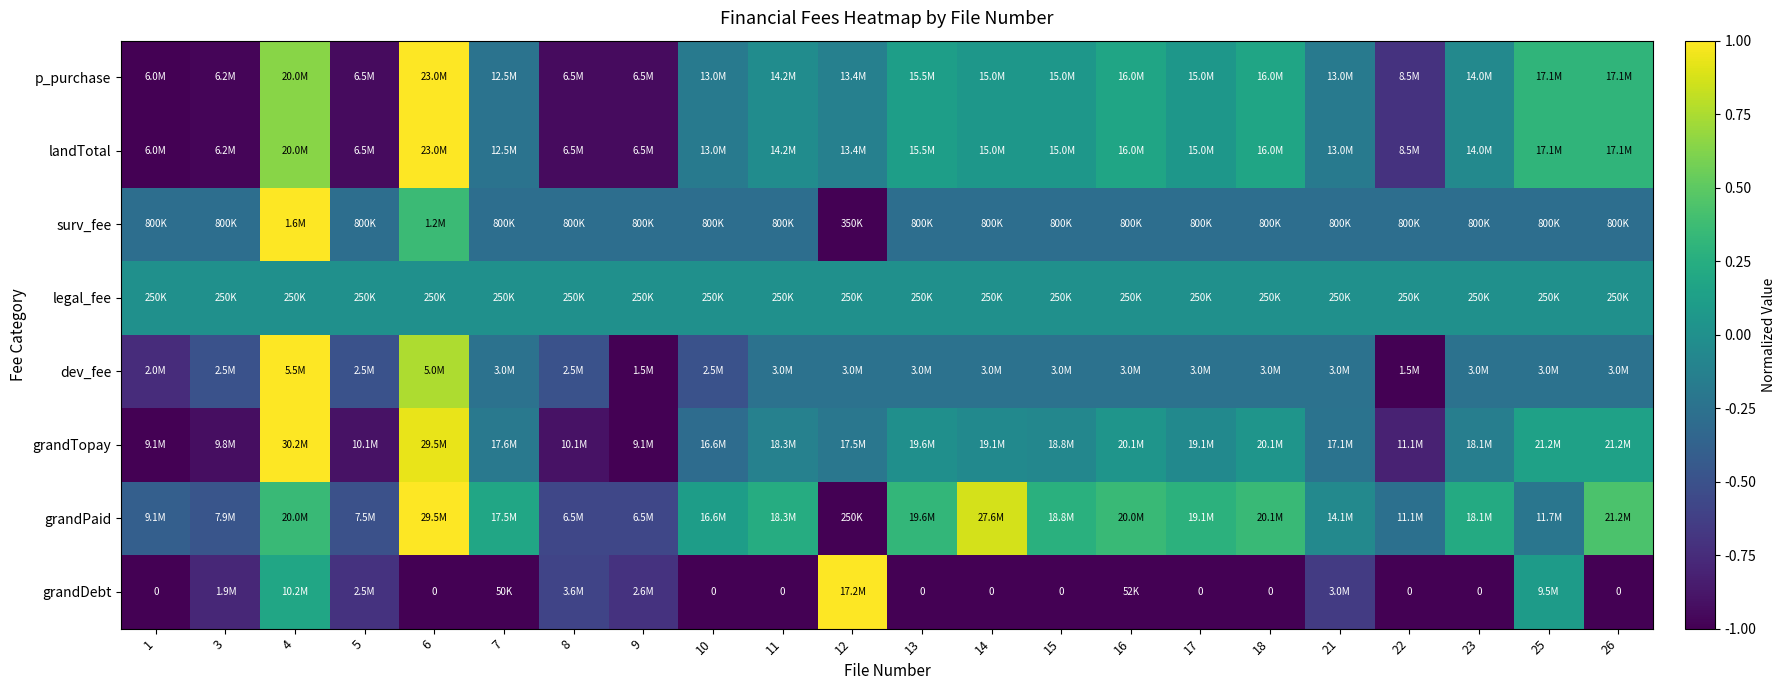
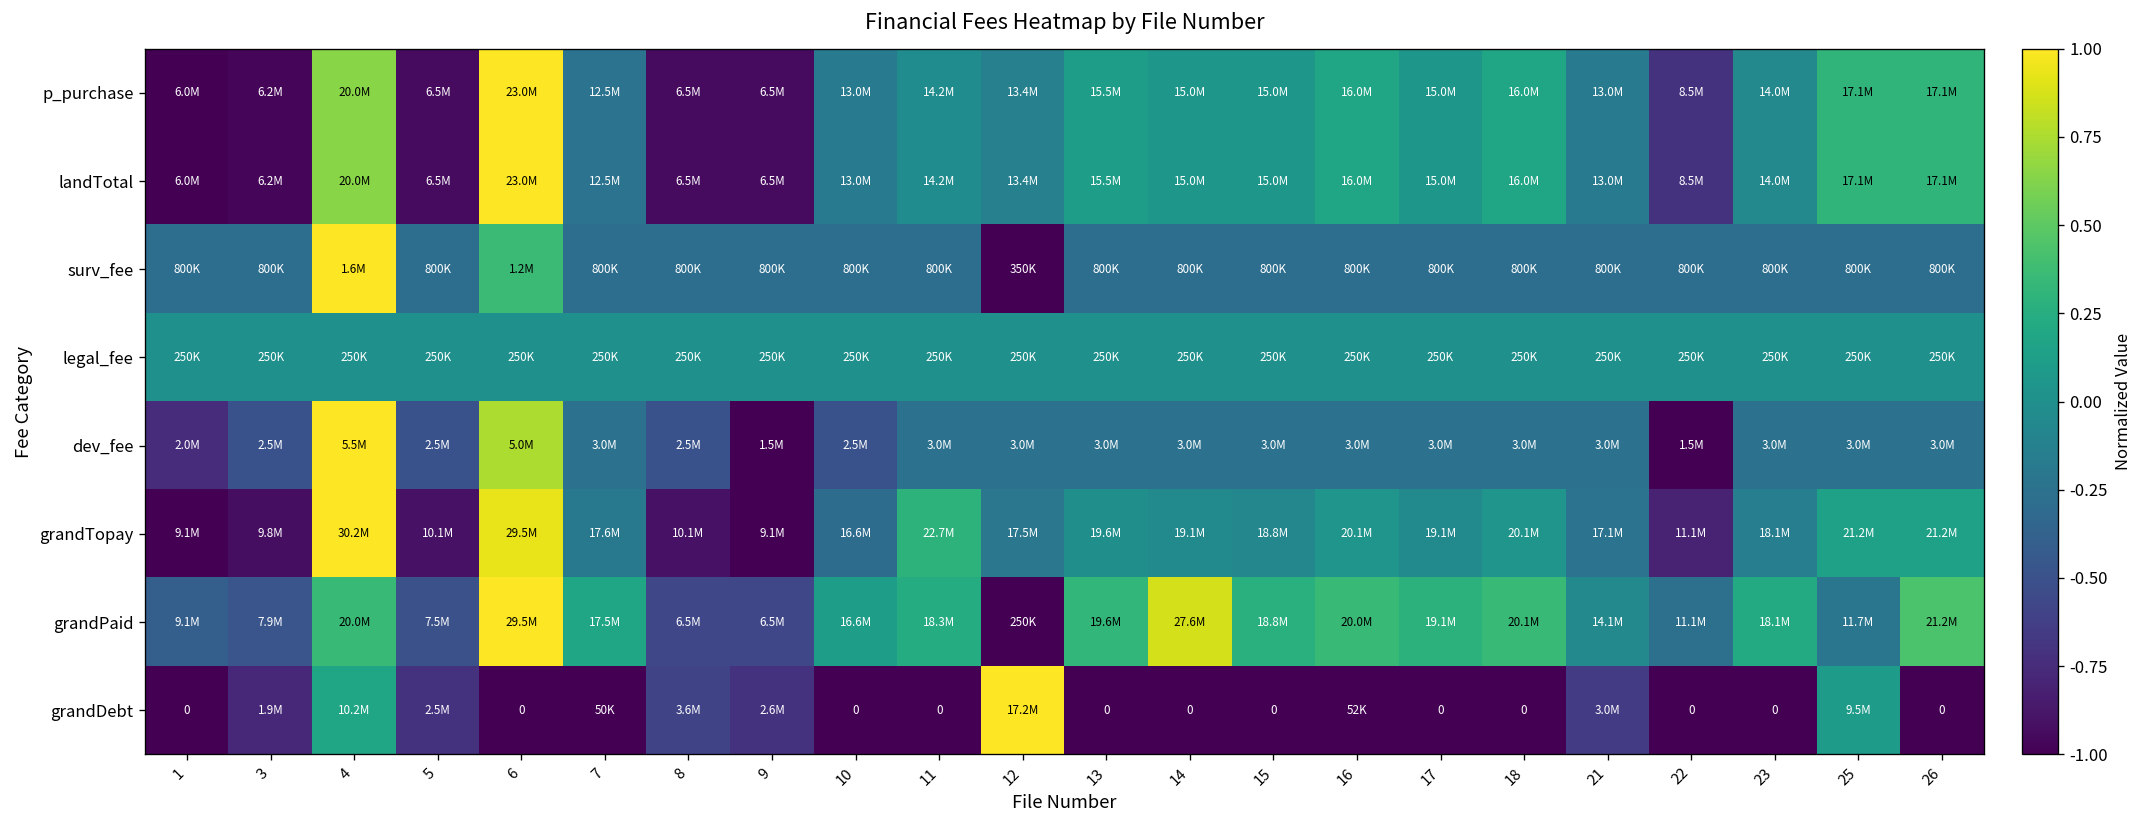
grandTopay, 11: 18.3M -> 22.7M
